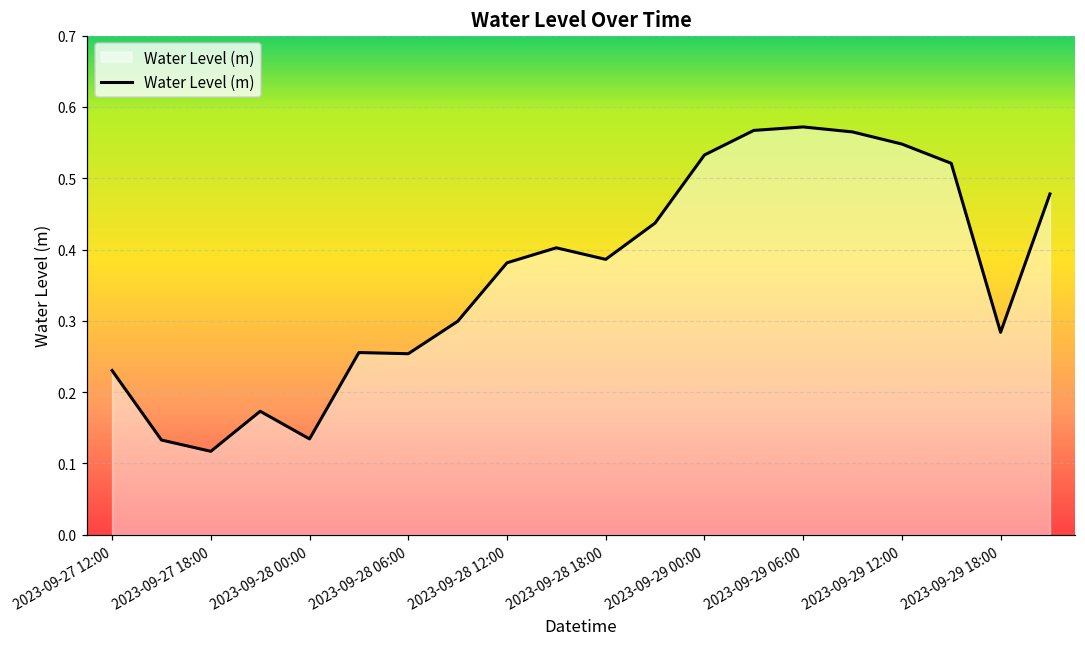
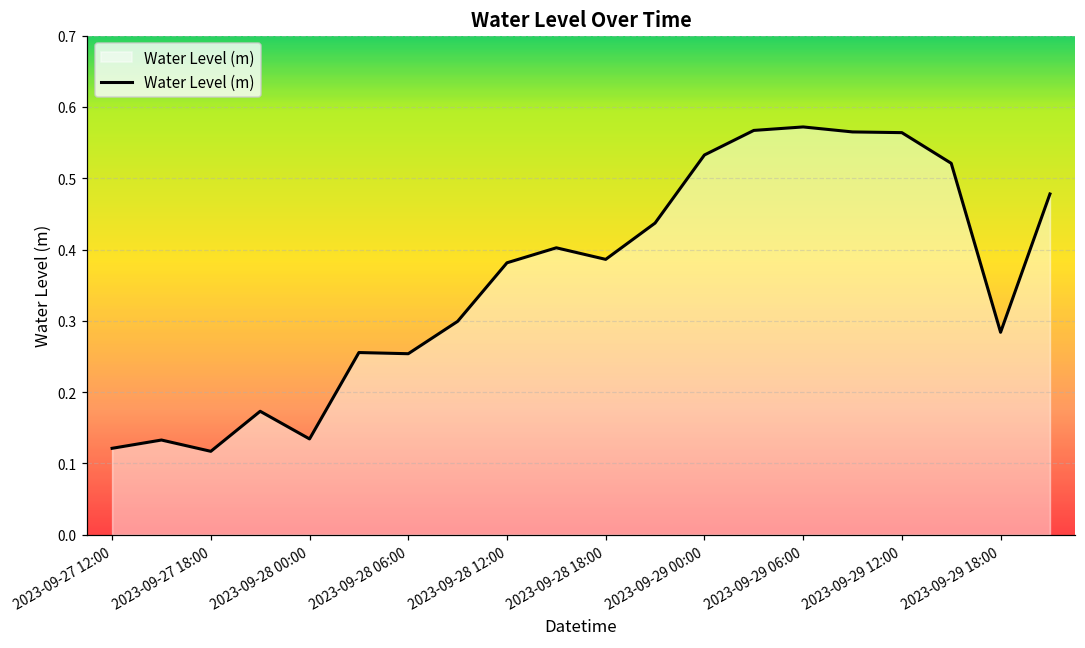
2023-09-27 12:00: 0.23 -> 0.12
2023-09-29 12:00: 0.55 -> 0.56
